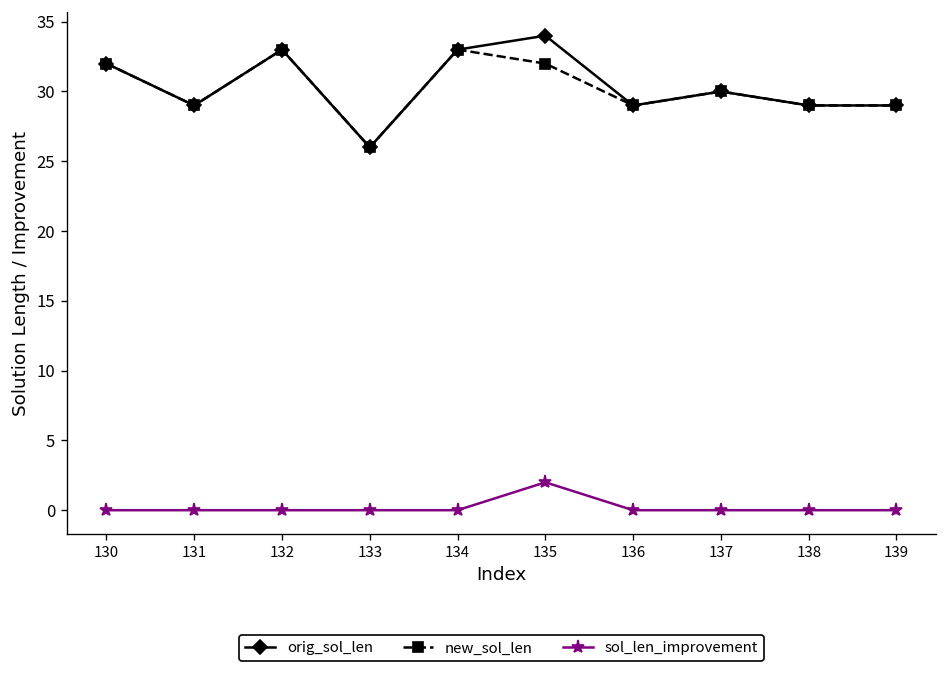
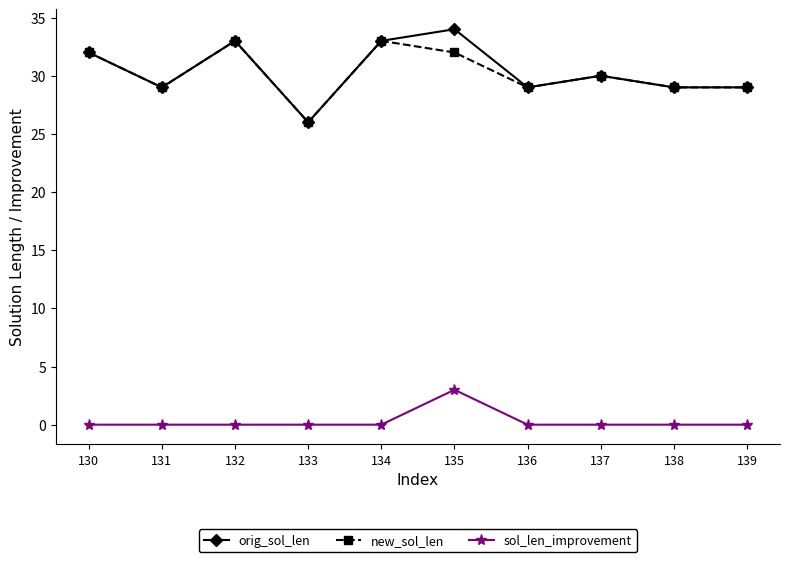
sol_len_improvement, 135: 2 -> 3
